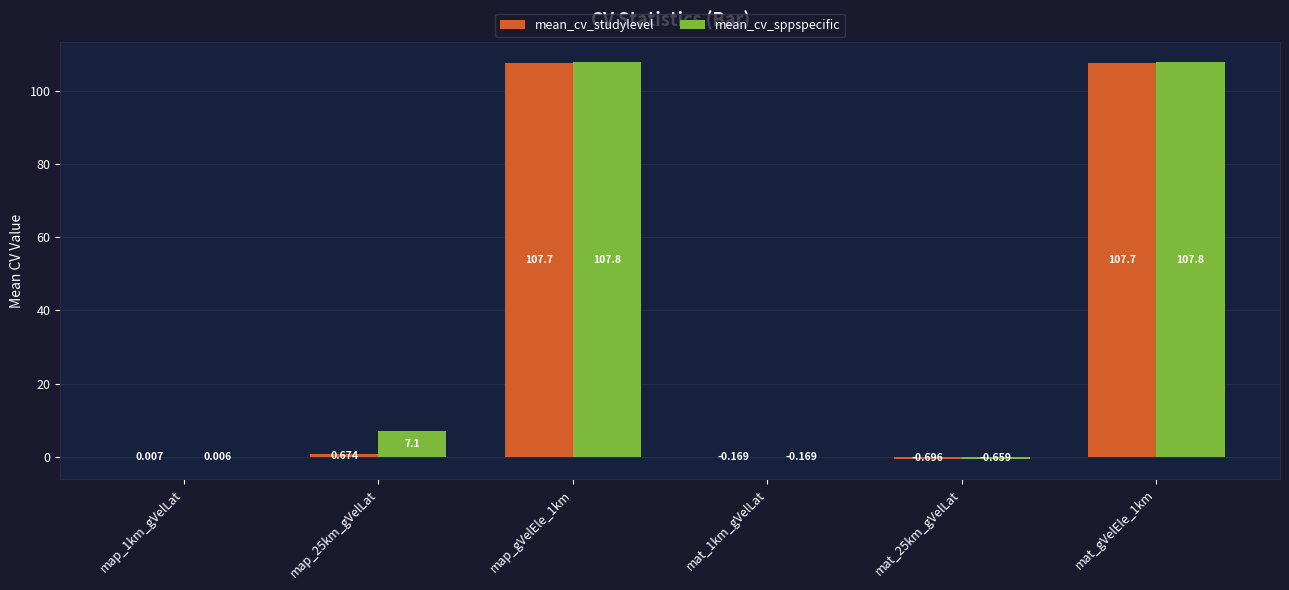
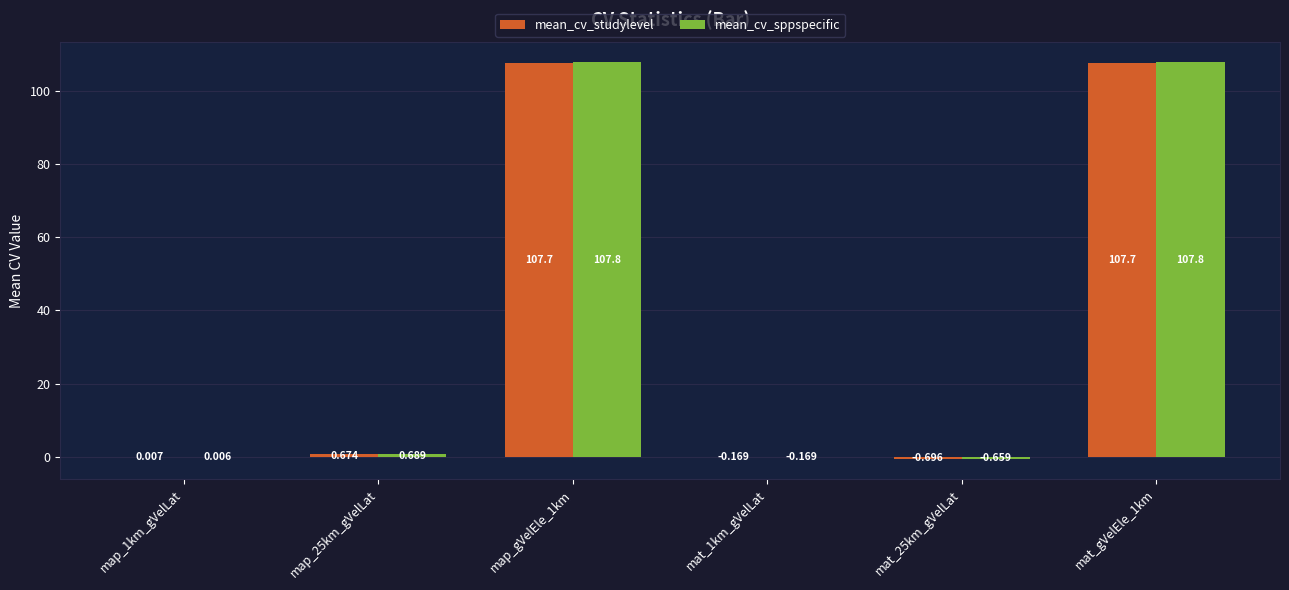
mean_cv_sppspecific, map_25km_gVelLat: 7.1 -> 0.689
